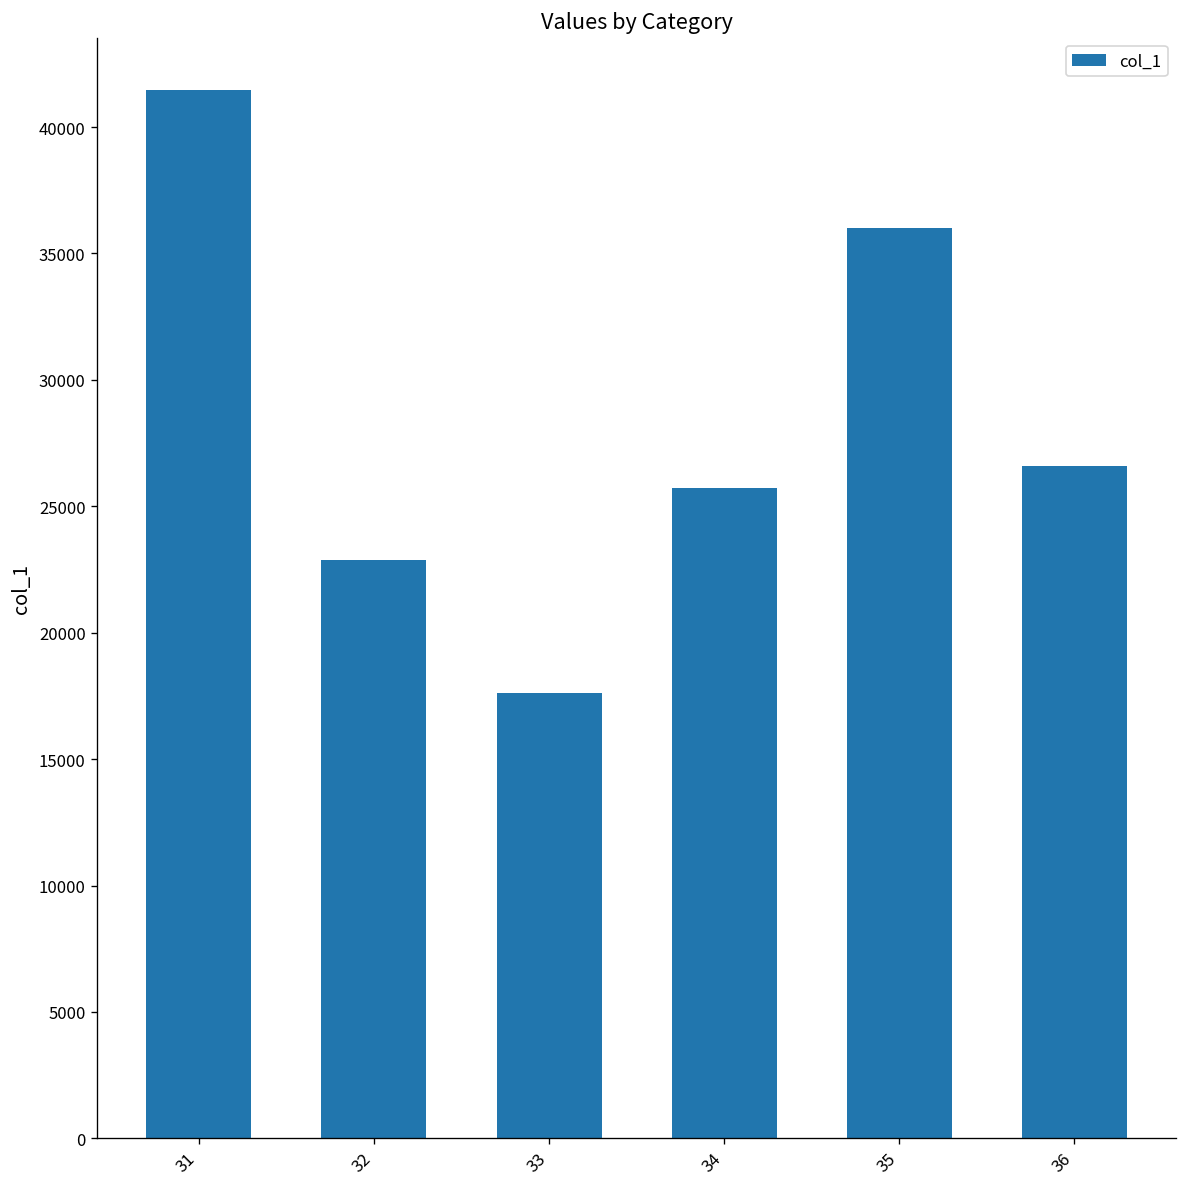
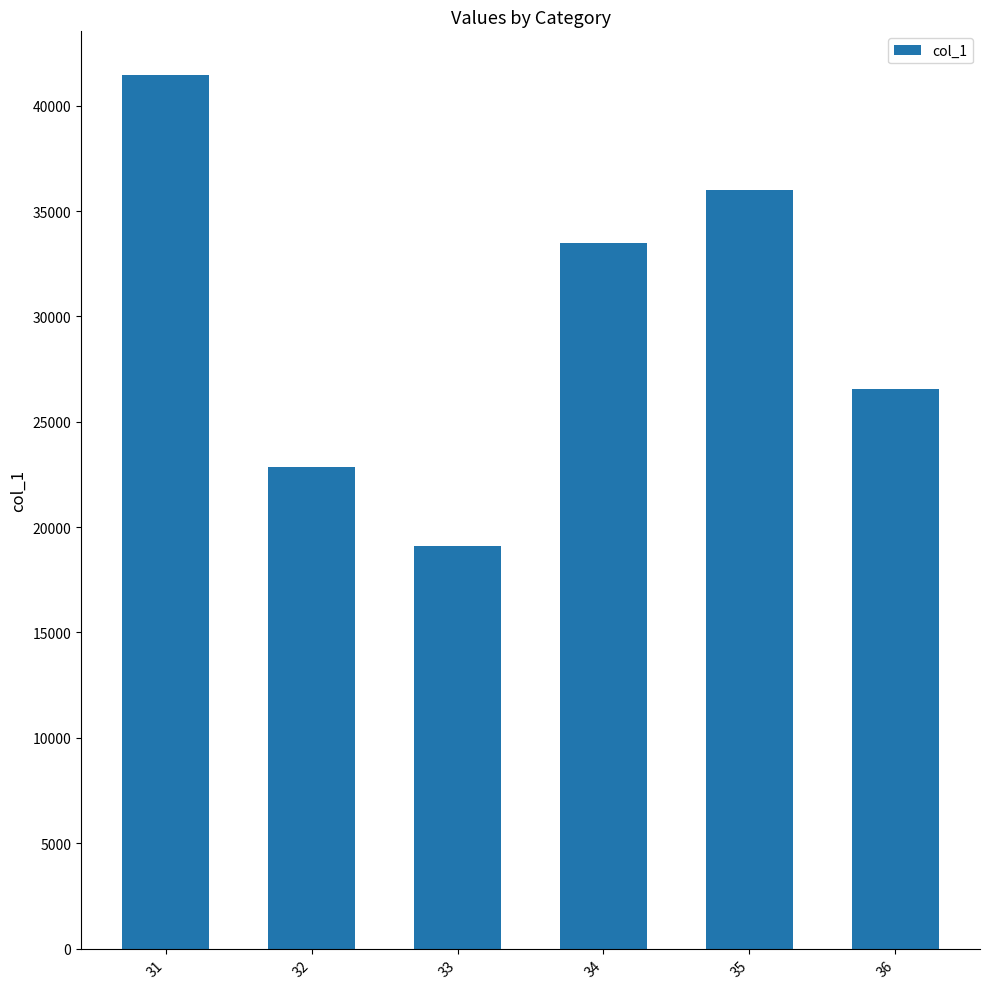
33: 17600 -> 19100
34: 25700 -> 33500
